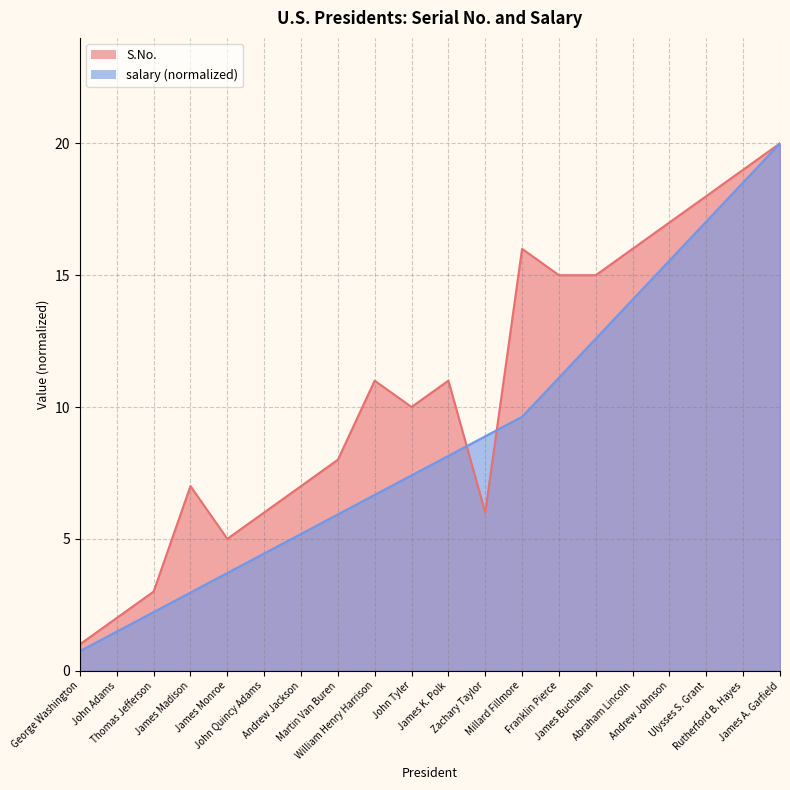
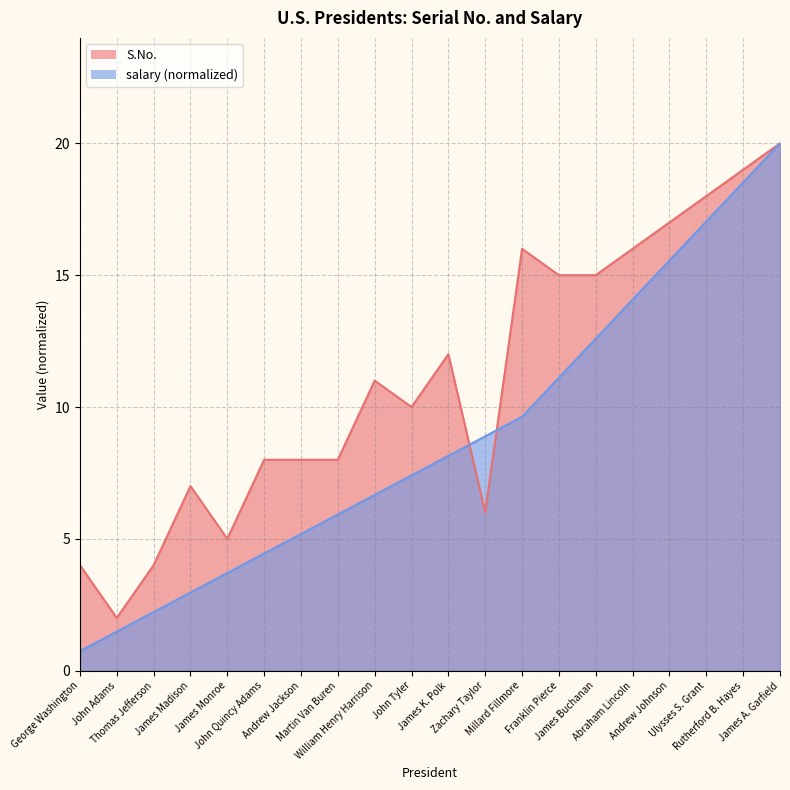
S.No., George Washington: 1 -> 4
S.No., Thomas Jefferson: 3 -> 4
S.No., John Quincy Adams: 6 -> 8
S.No., Andrew Jackson: 7 -> 8
S.No., James K. Polk: 11 -> 12
